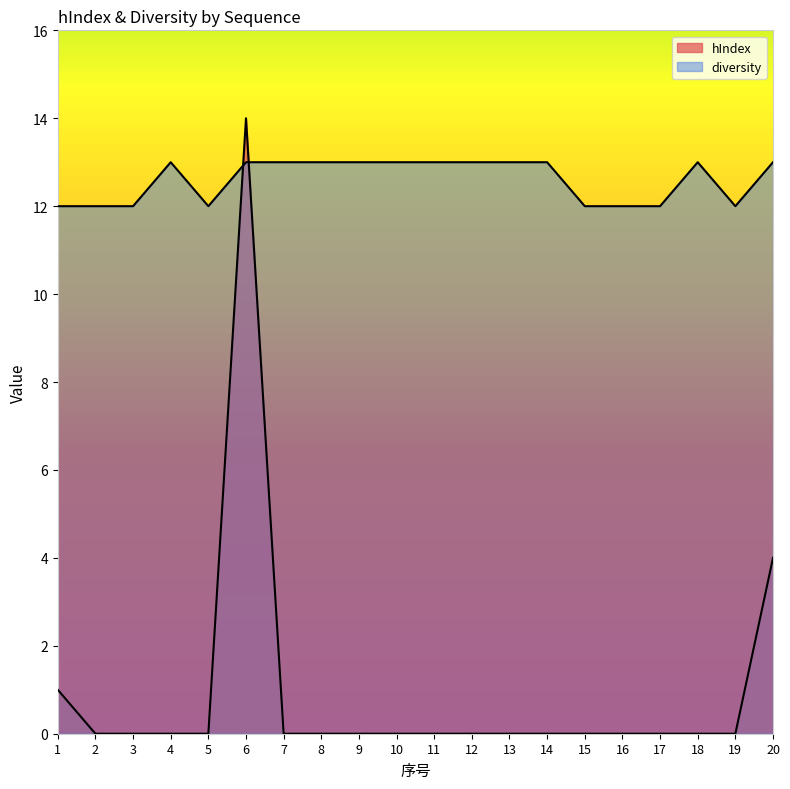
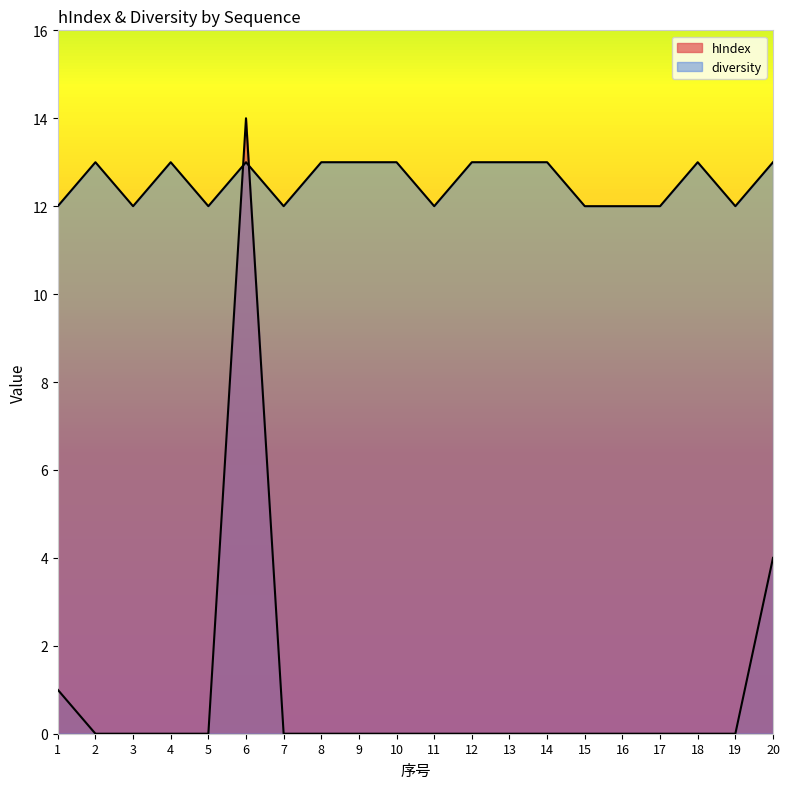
diversity, 2: 12 -> 13
diversity, 7: 13 -> 12
diversity, 11: 13 -> 12
